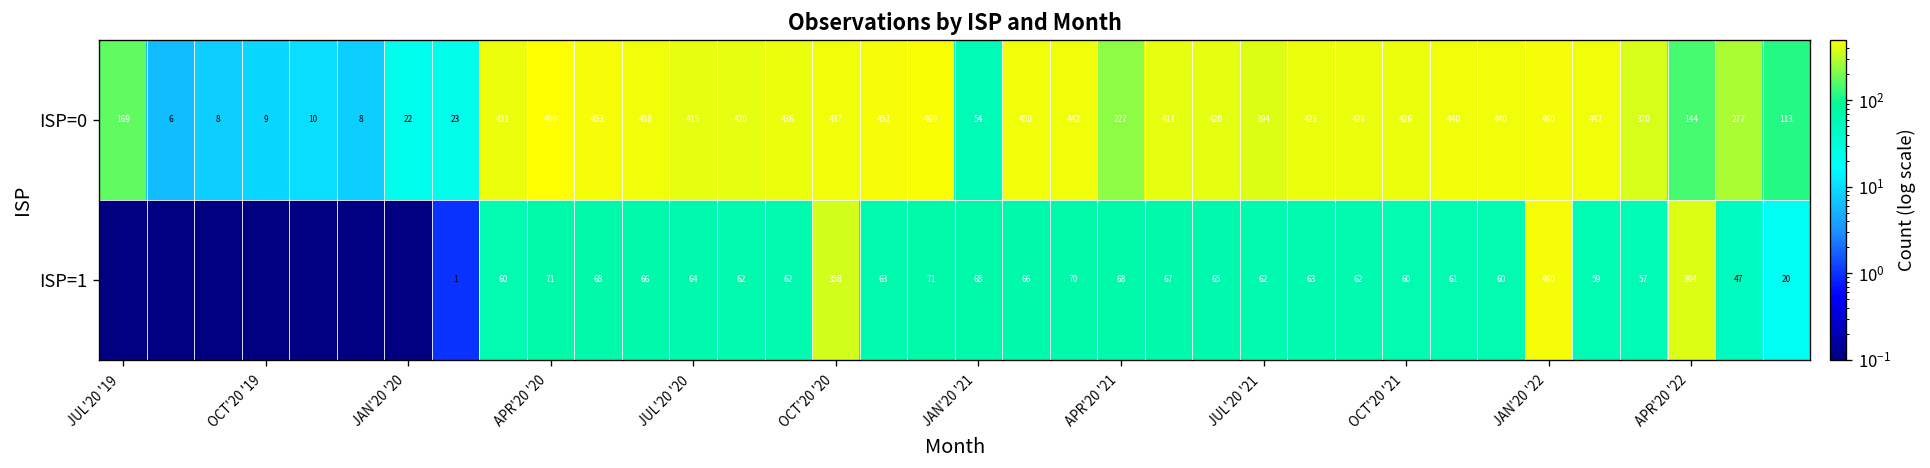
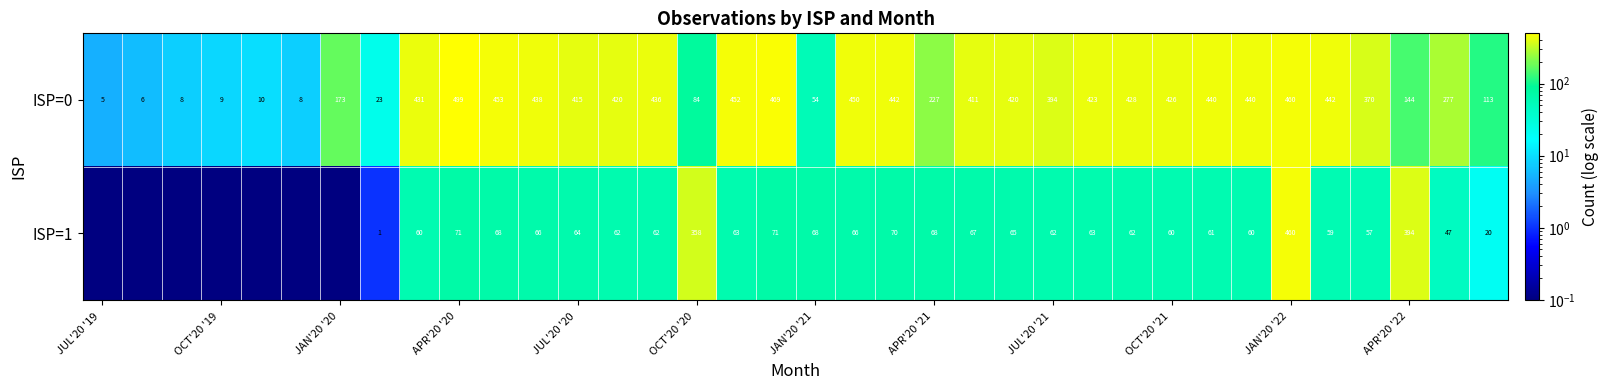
ISP=0, JUL'20 '19: 169 -> 5
ISP=0, JAN'20 '20: 22 -> 173
ISP=0, OCT'20 '20: 437 -> 84
